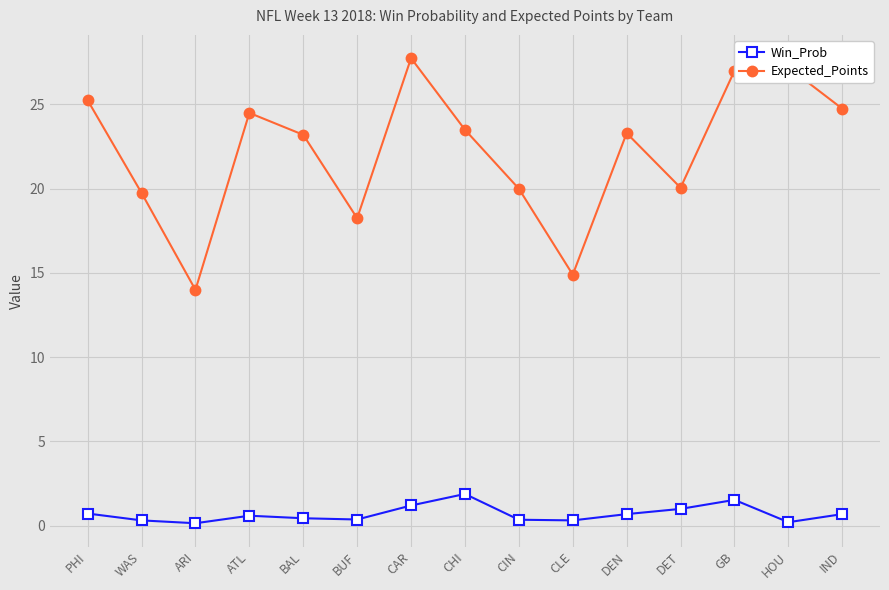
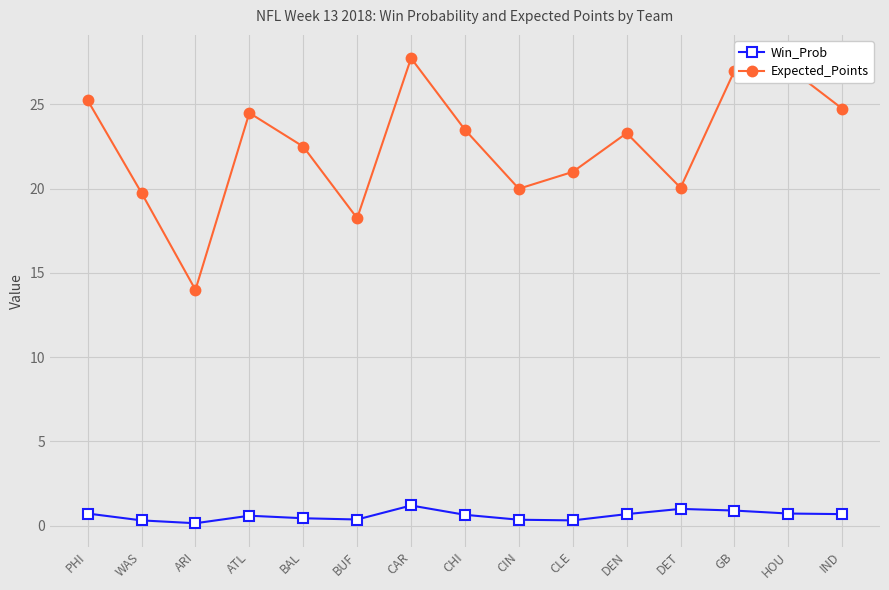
Expected_Points, BAL: 23.2 -> 22.5
Win_Prob, CHI: 1.9 -> 0.6
Expected_Points, CLE: 14.9 -> 21.0
Win_Prob, GB: 1.5 -> 0.9
Win_Prob, HOU: 0.2 -> 0.7
